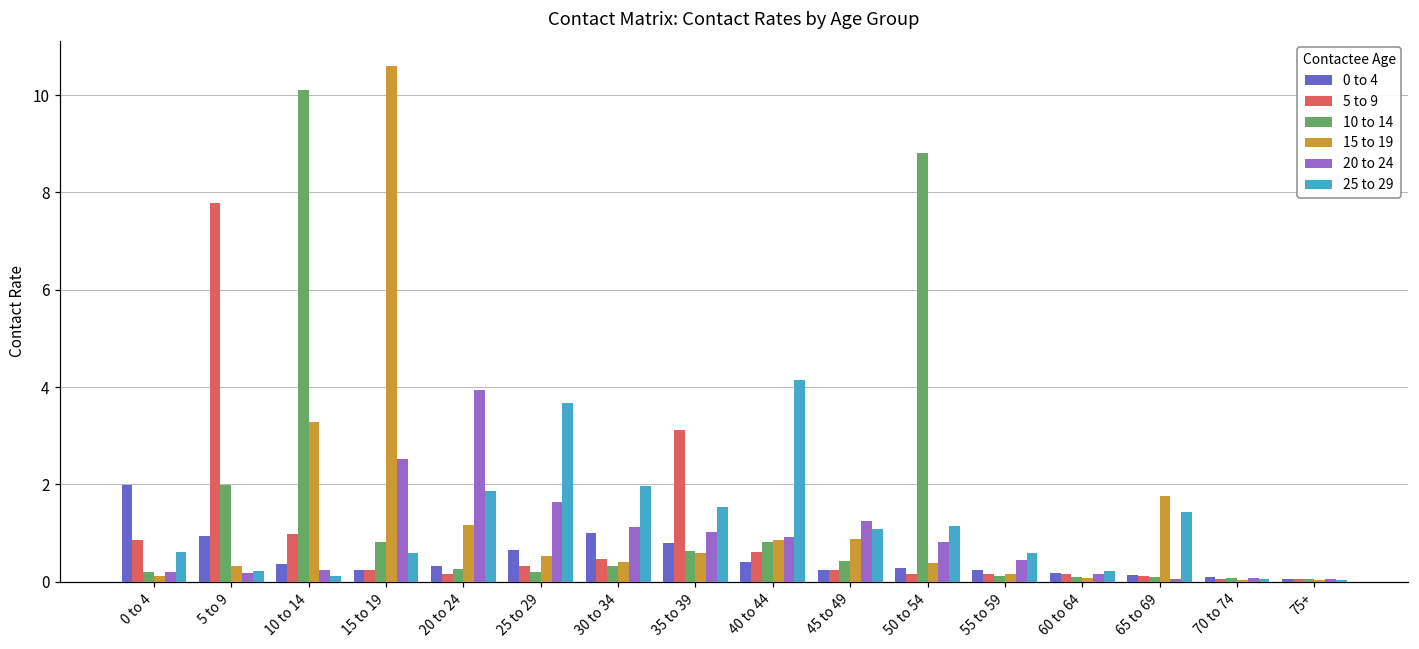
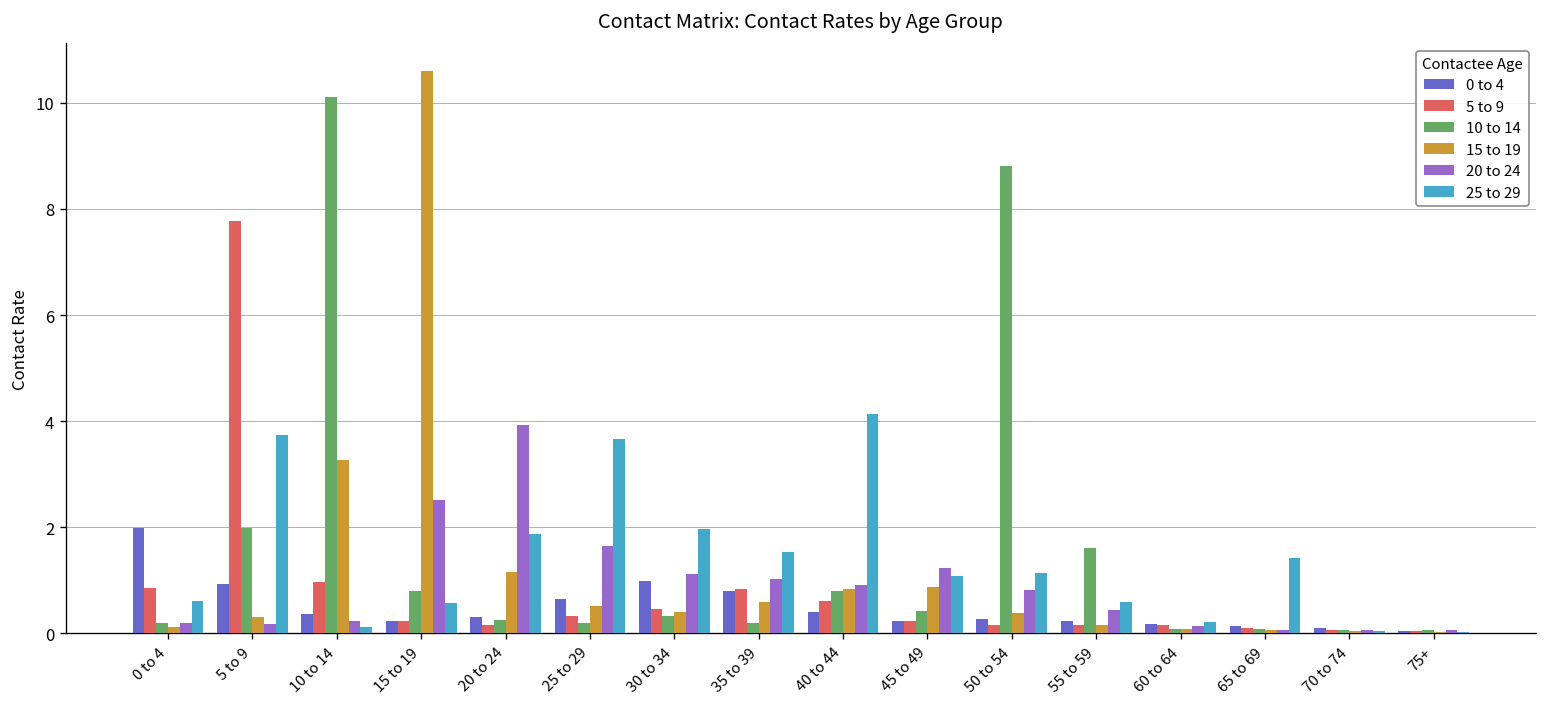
25 to 29, 5 to 9: 0.2 -> 3.7
5 to 9, 35 to 39: 3.1 -> 0.8
10 to 14, 35 to 39: 0.6 -> 0.2
10 to 14, 55 to 59: 0.1 -> 1.6
15 to 19, 65 to 69: 1.8 -> 0.1
